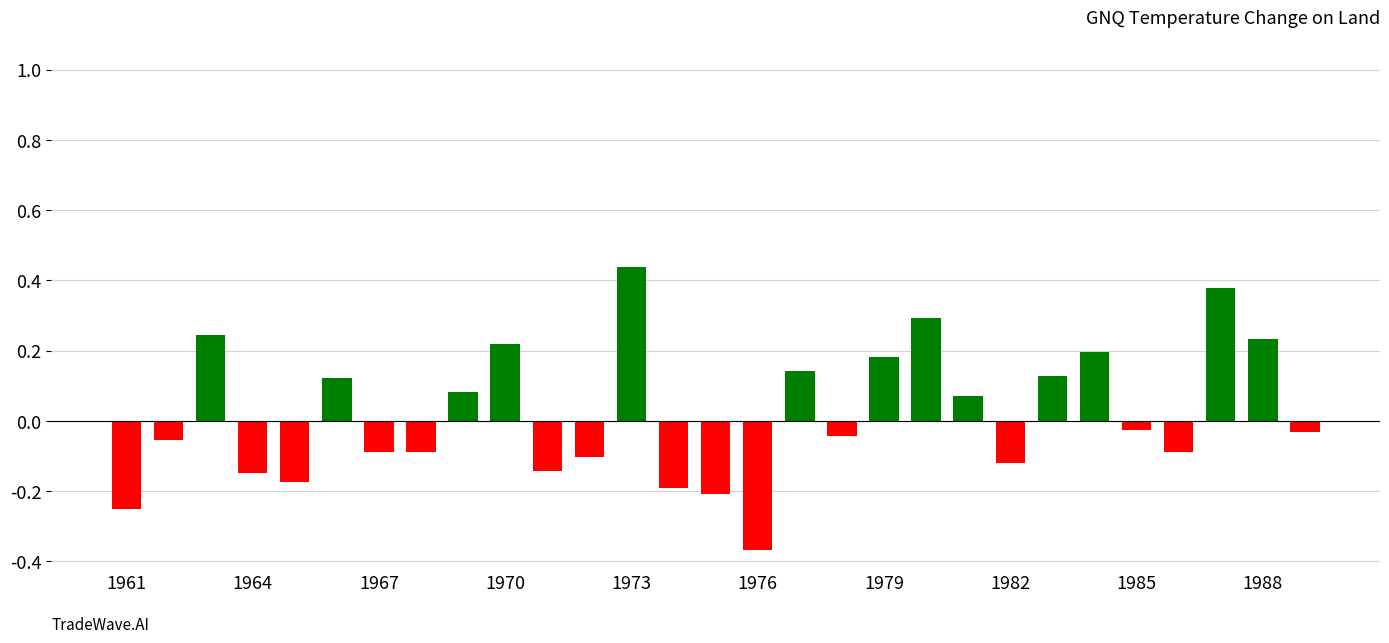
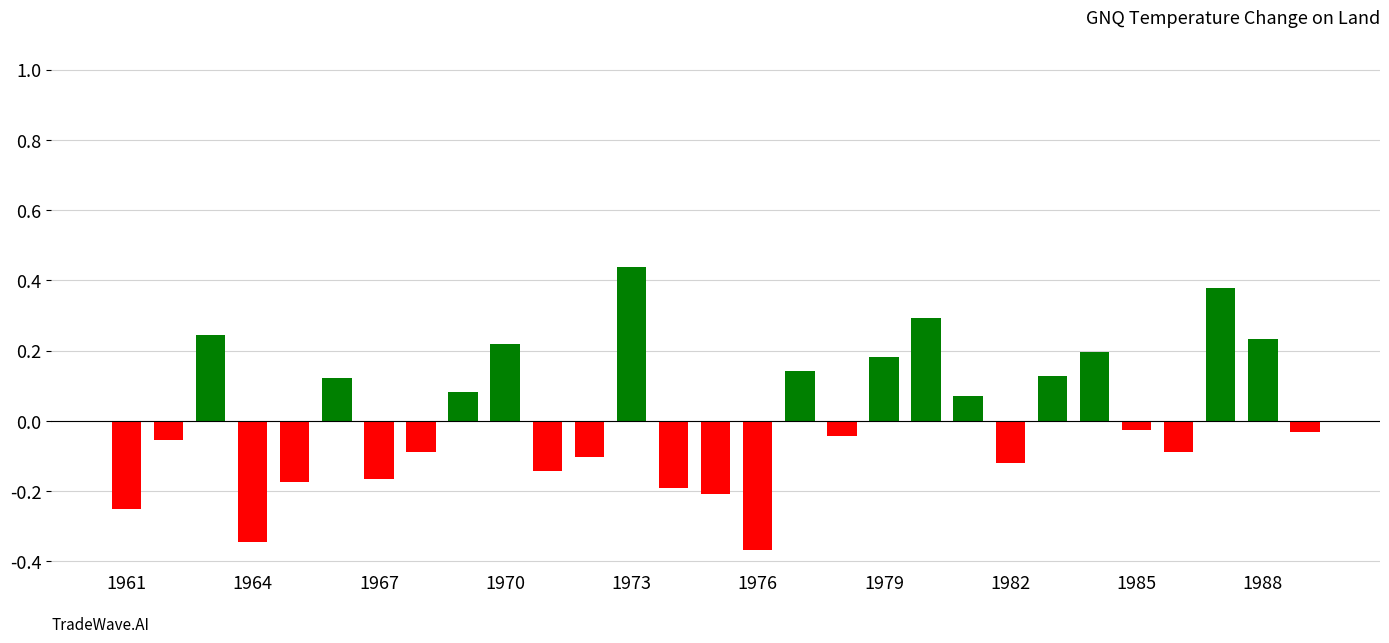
1964: -0.15 -> -0.34
1967: -0.09 -> -0.17
